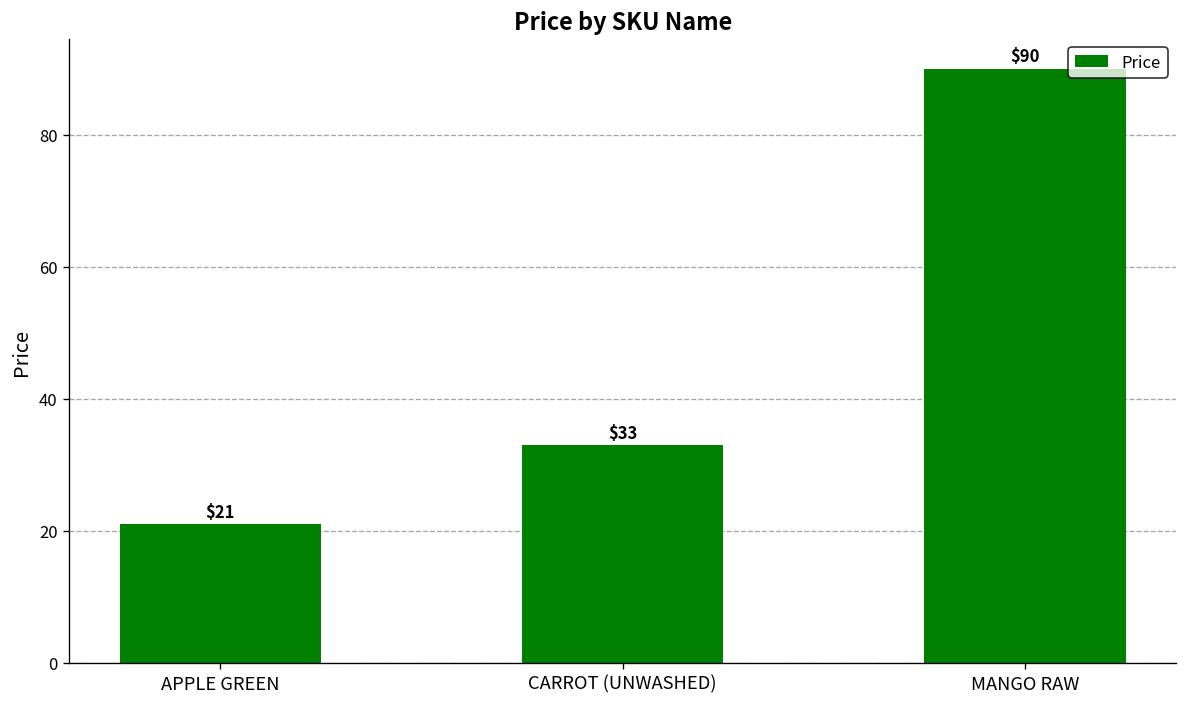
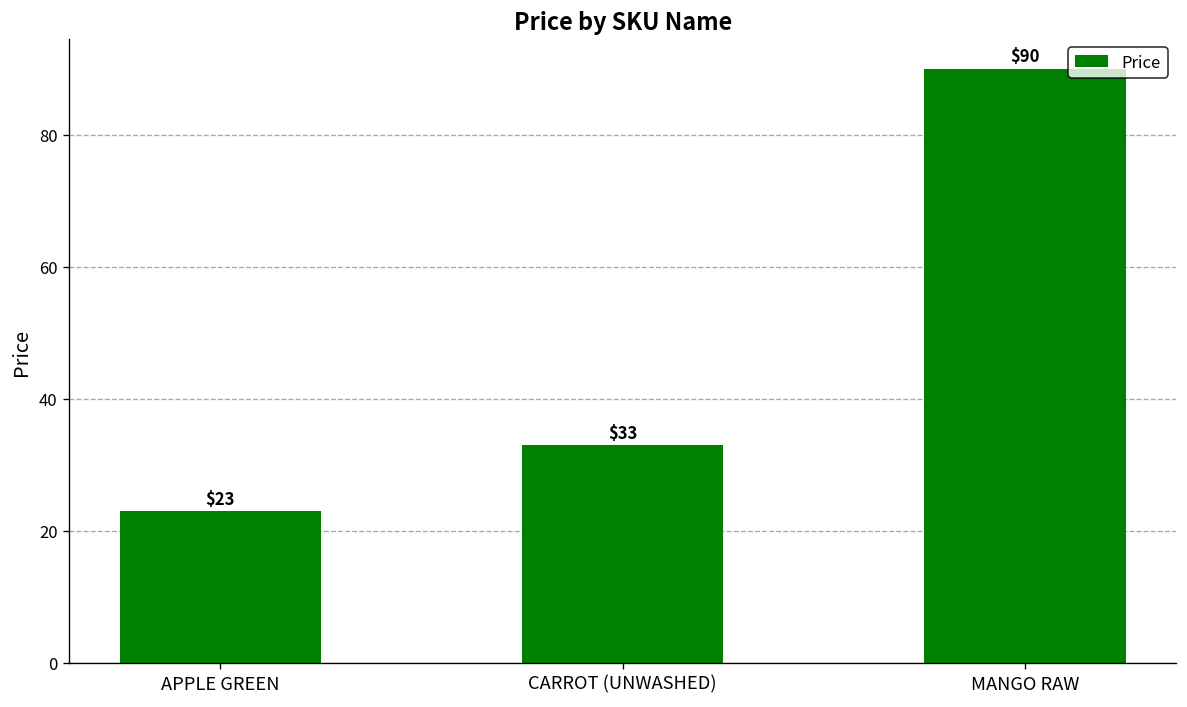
APPLE GREEN: $21 -> $23
